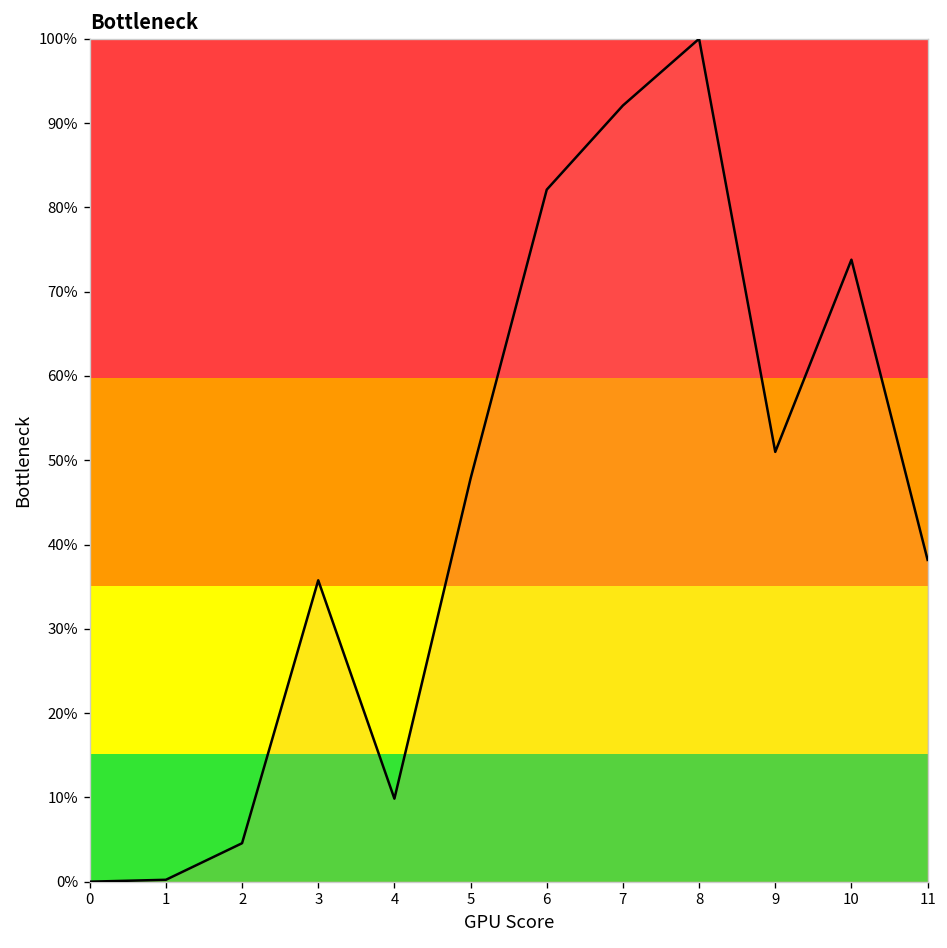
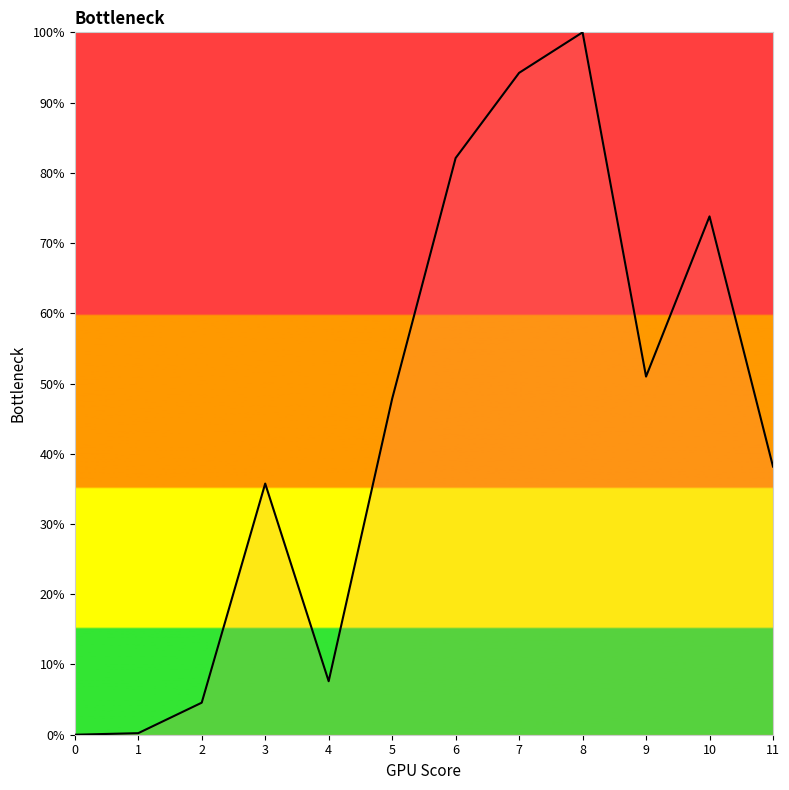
4: 10% -> 8%
7: 92% -> 94%
